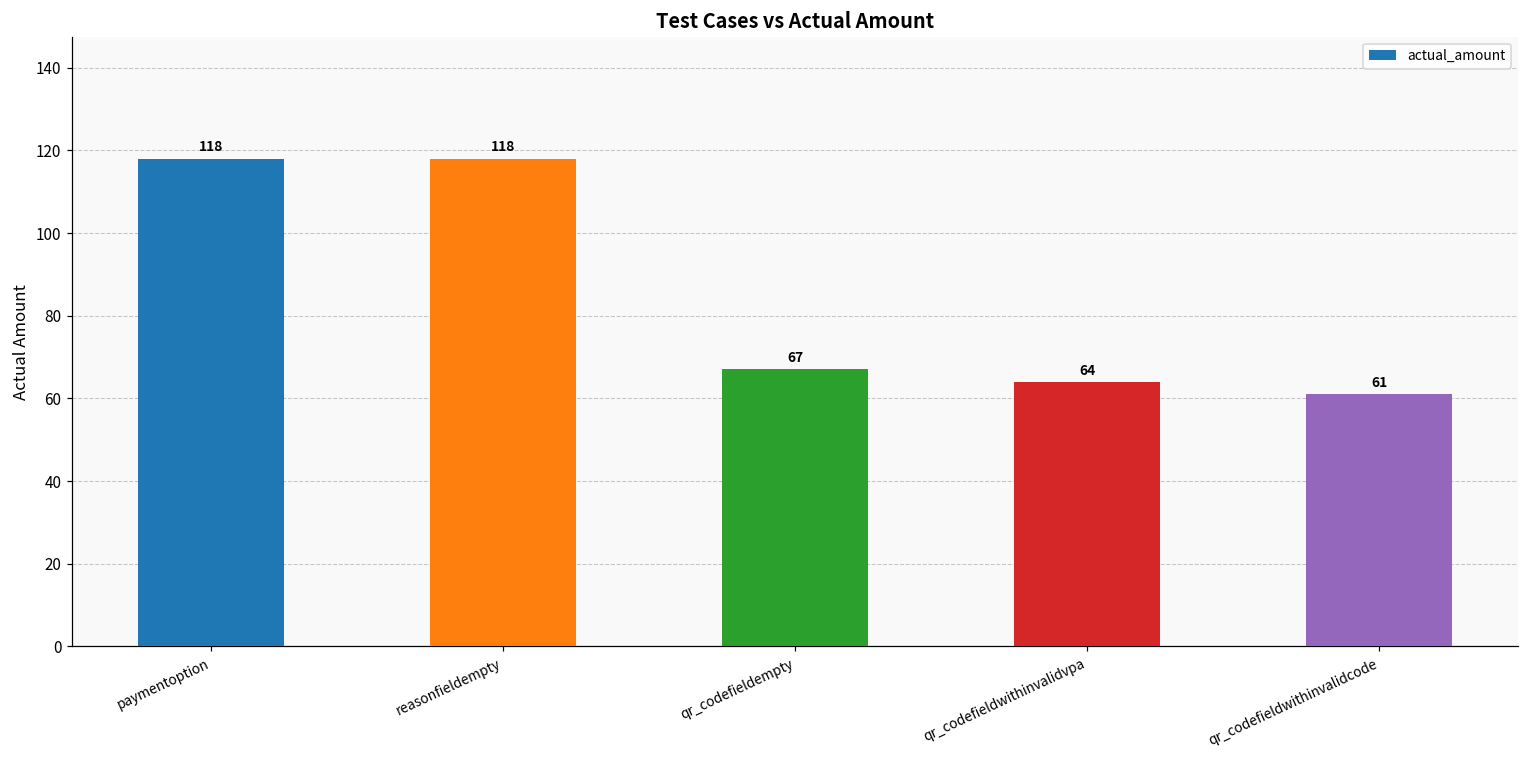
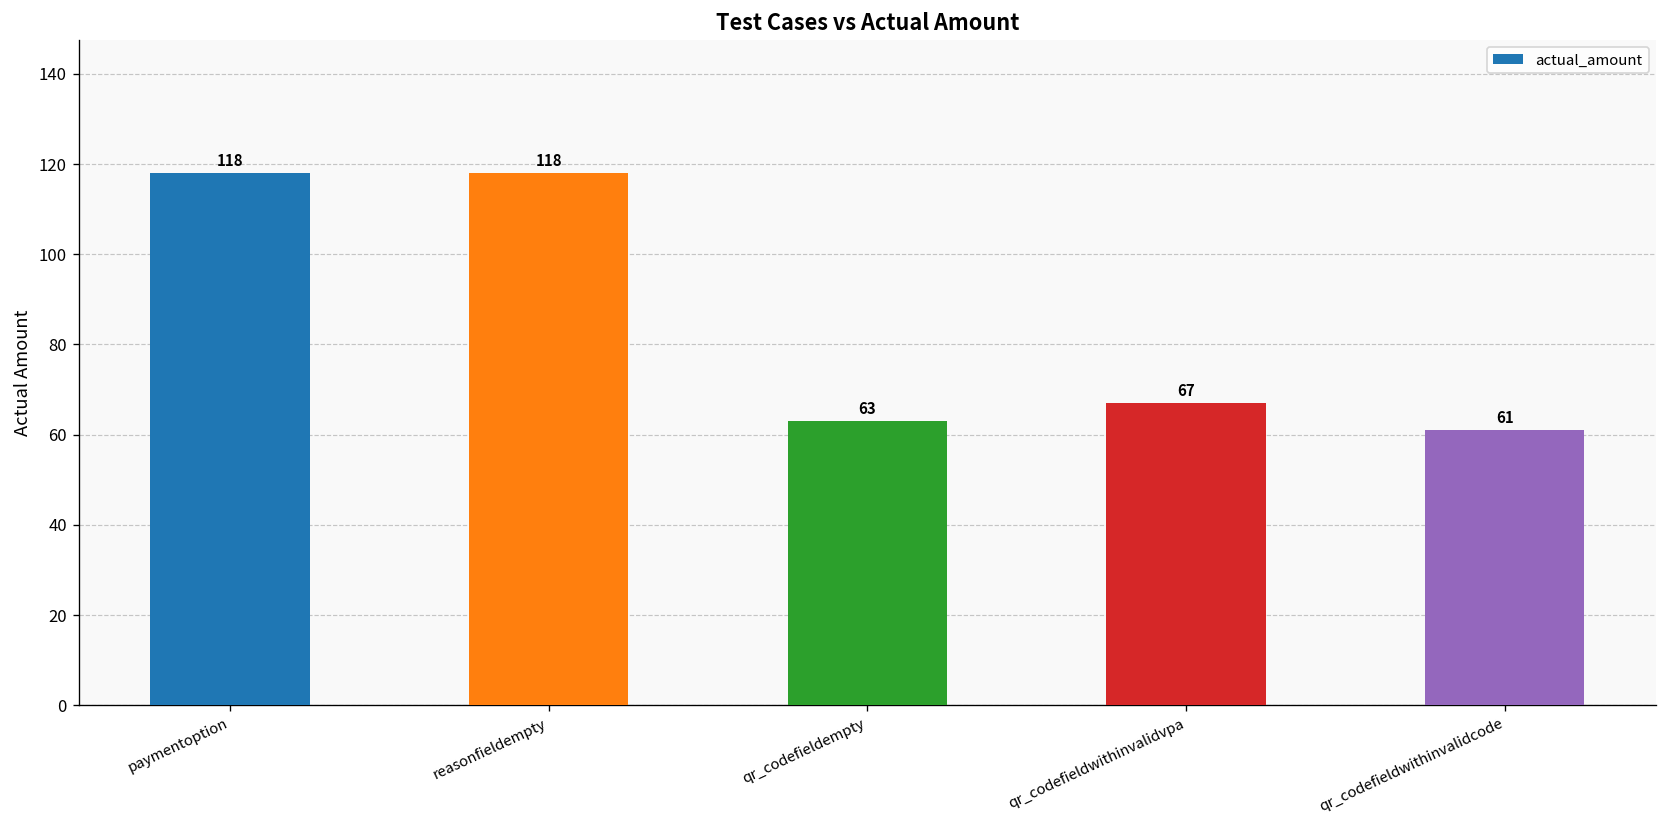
qr_codefieldempty: 67 -> 63
qr_codefieldwithinvalidvpa: 64 -> 67
